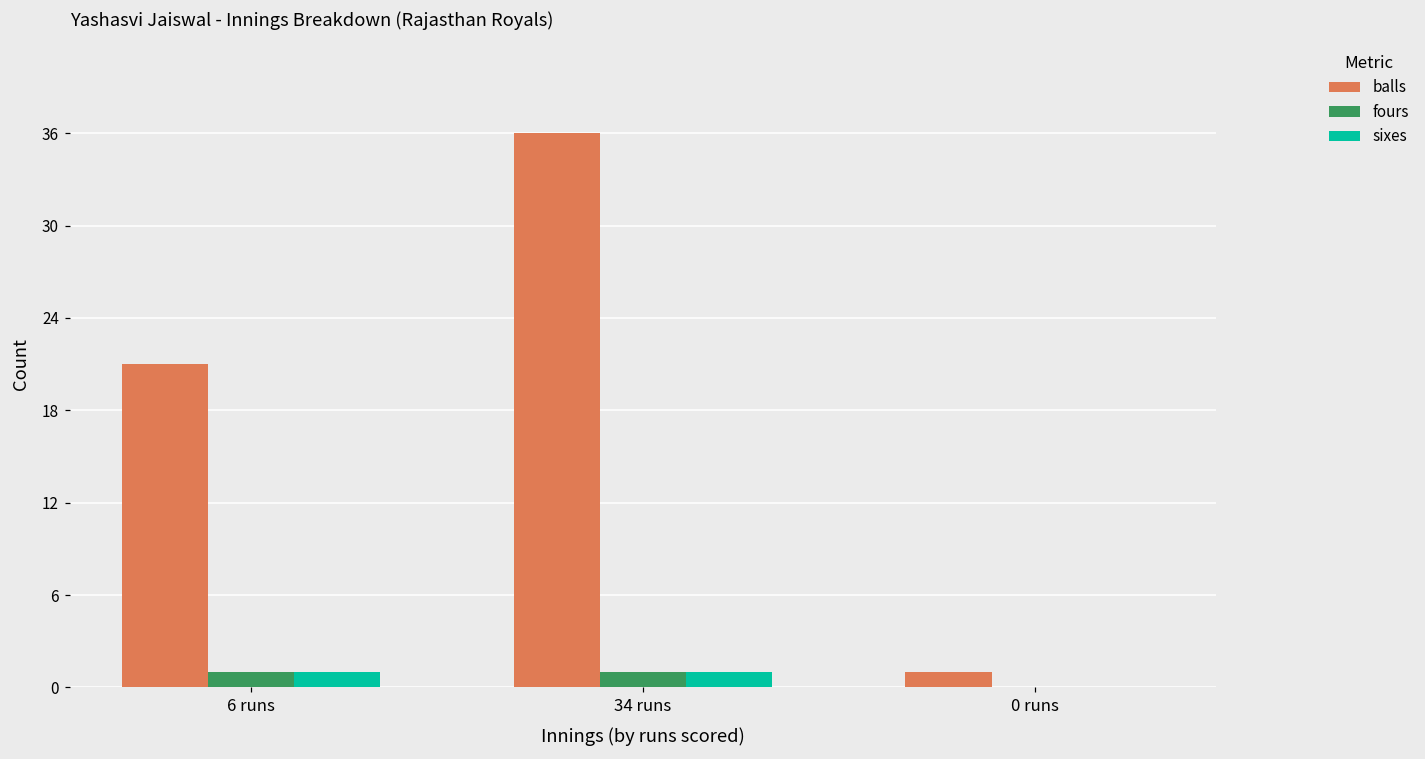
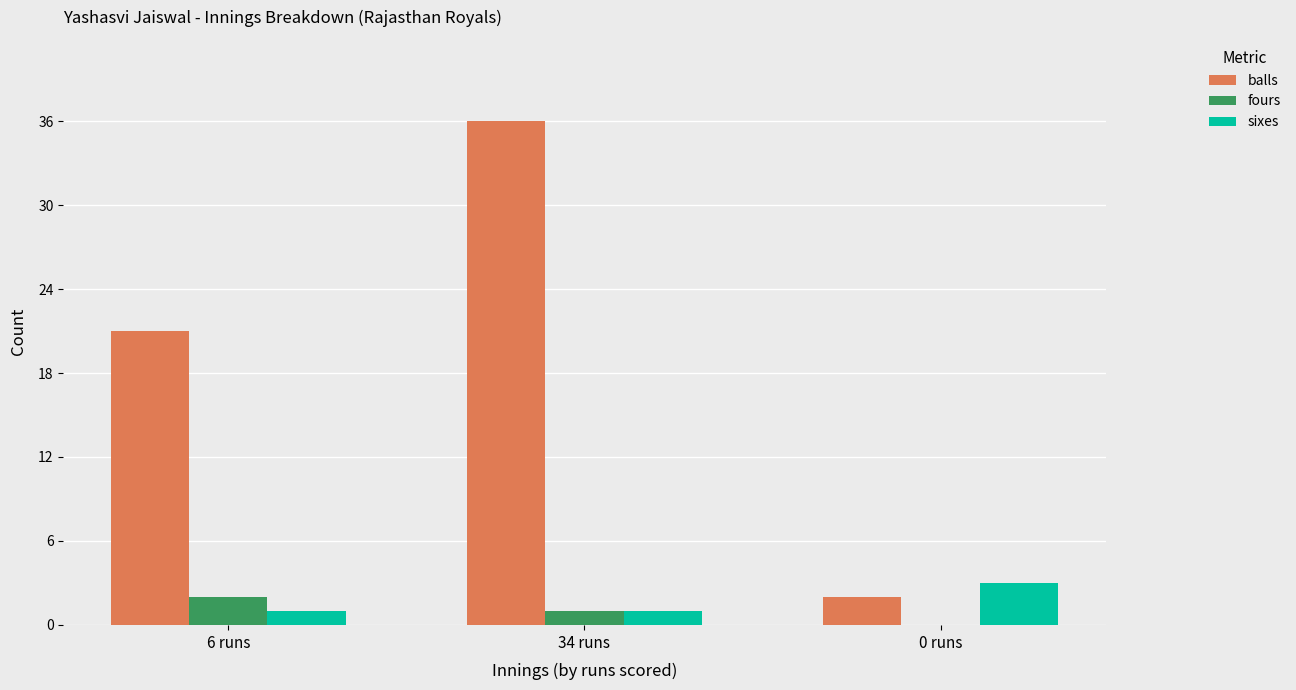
fours, 6 runs: 1 -> 2
balls, 0 runs: 1 -> 2
sixes, 0 runs: 0 -> 3
